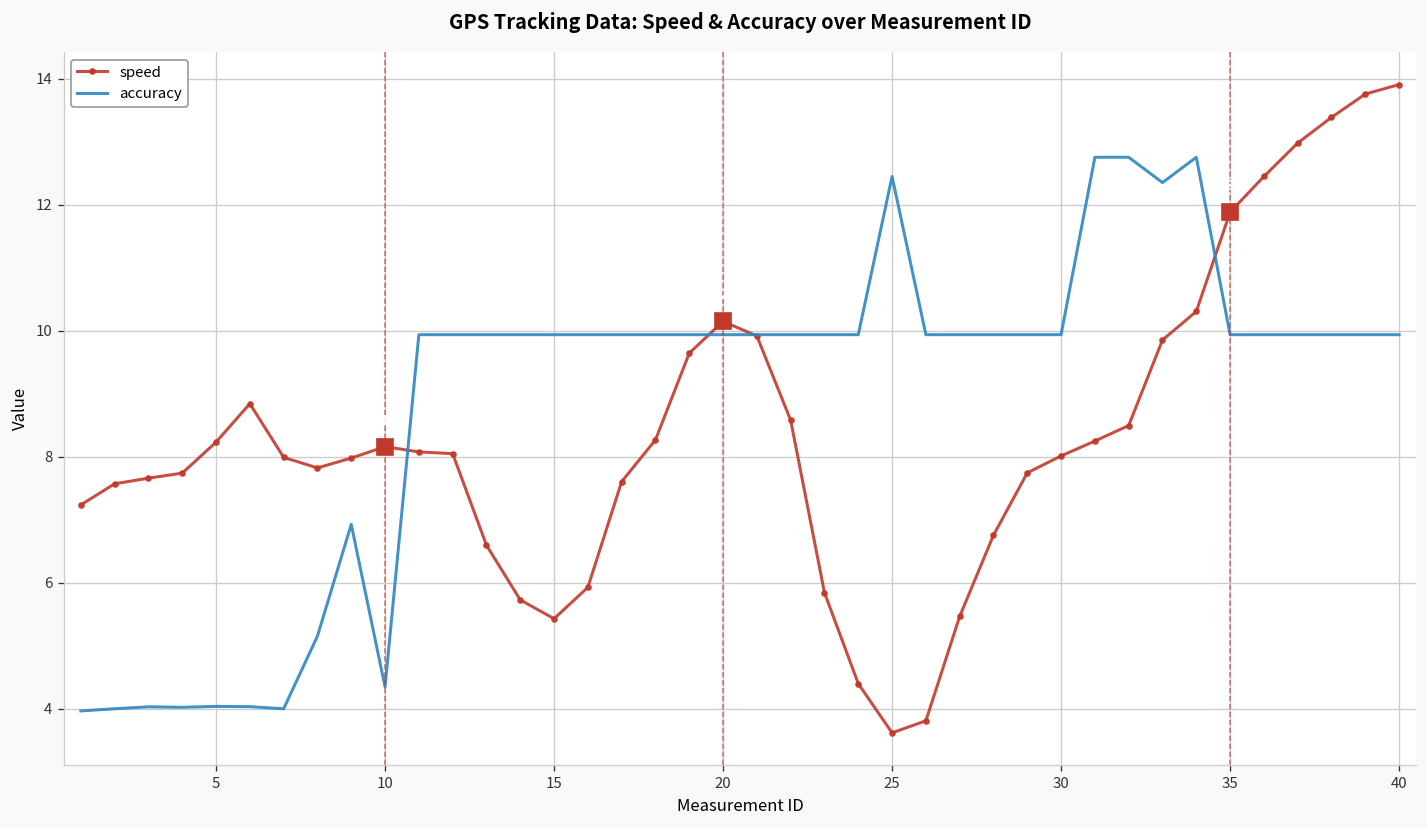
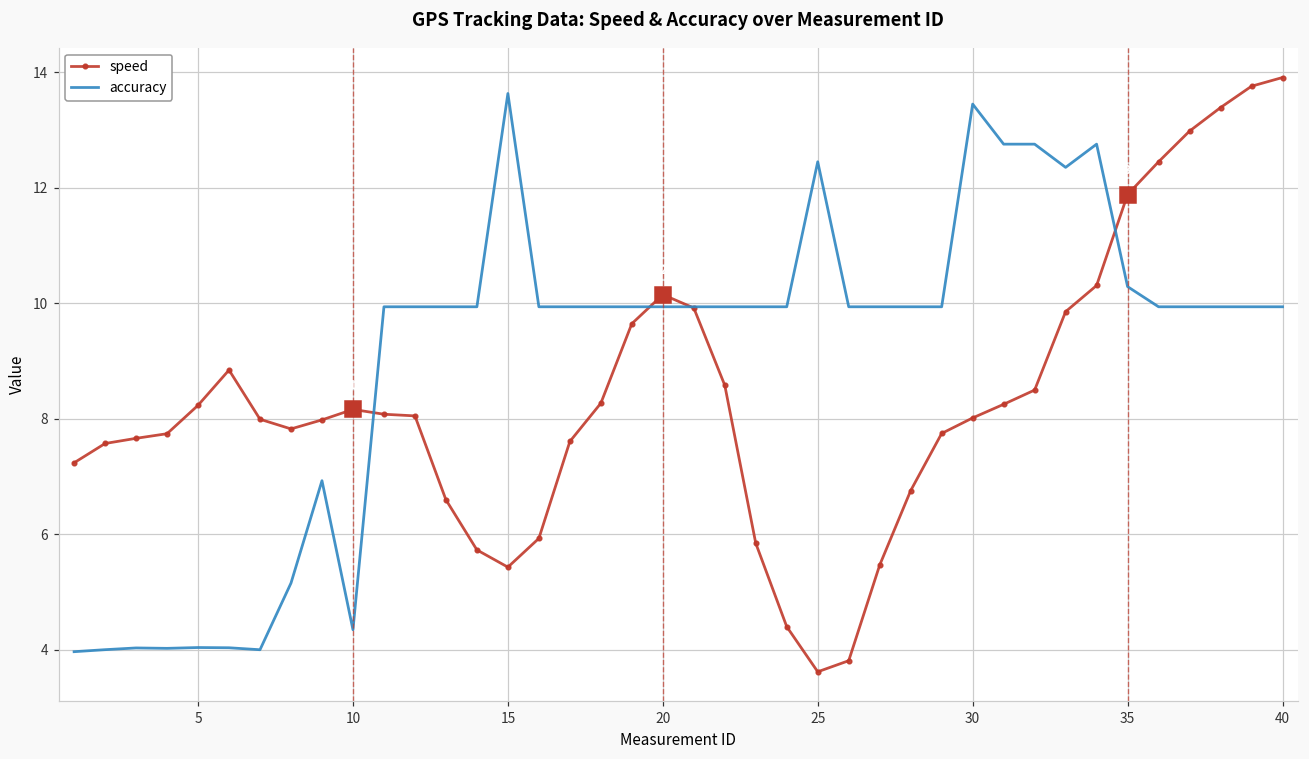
accuracy, 15: 9.9 -> 13.6
accuracy, 30: 9.9 -> 13.4
accuracy, 35: 9.9 -> 10.3
